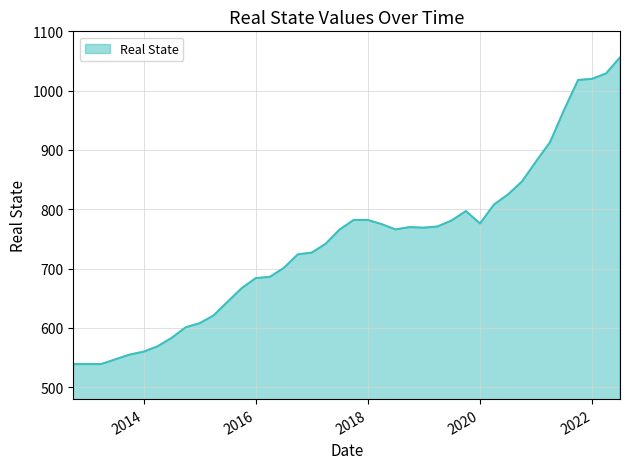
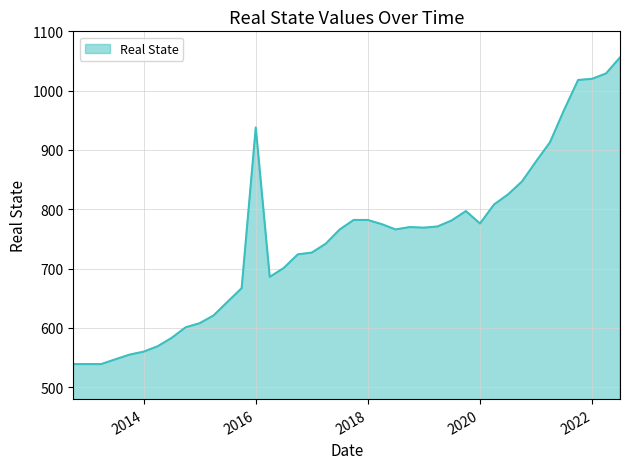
2016: 680 -> 940
